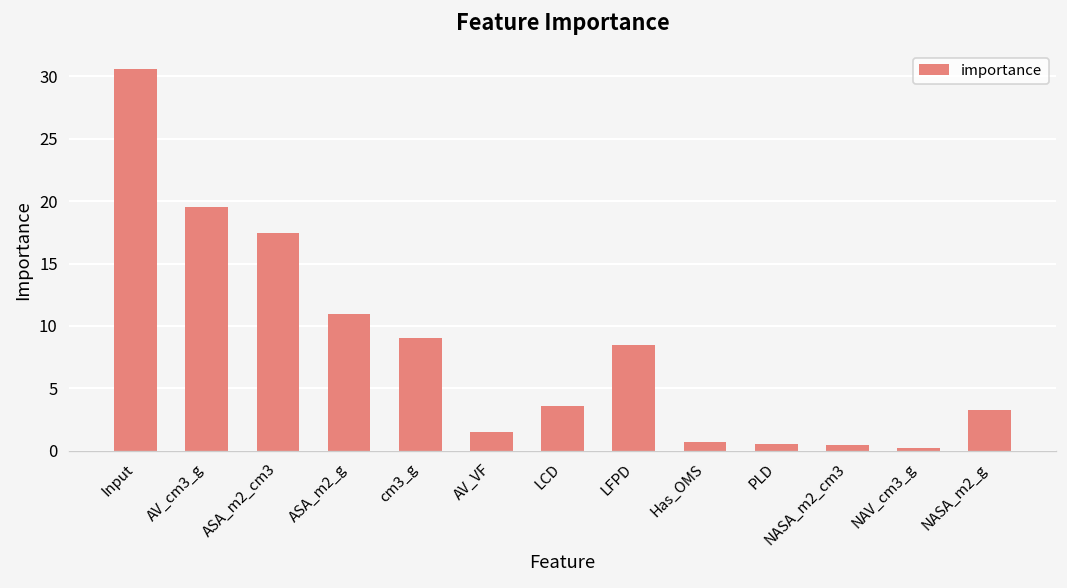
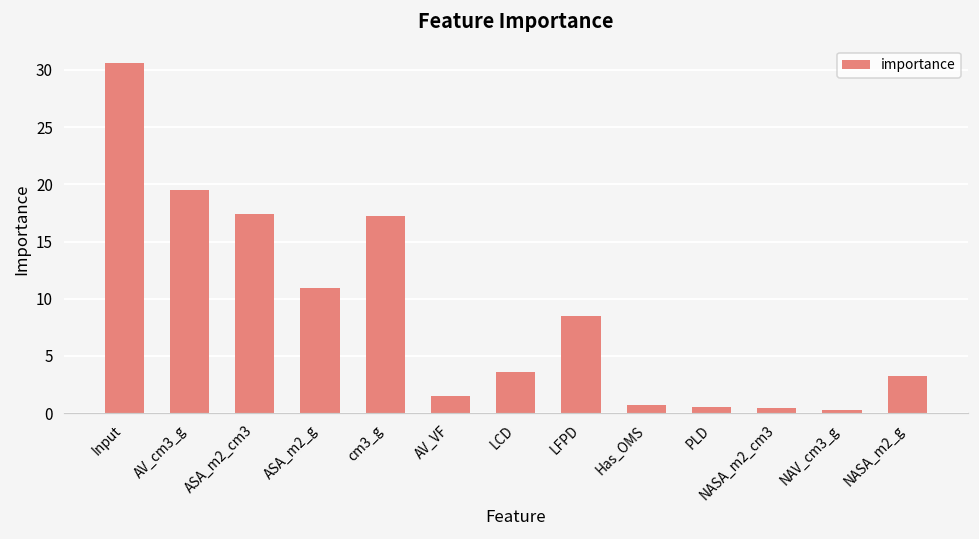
cm3_g: 9.0 -> 17.3
